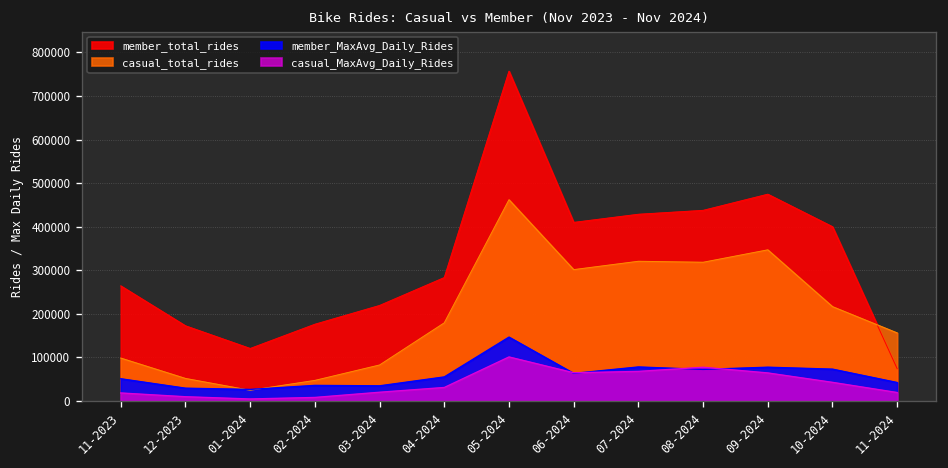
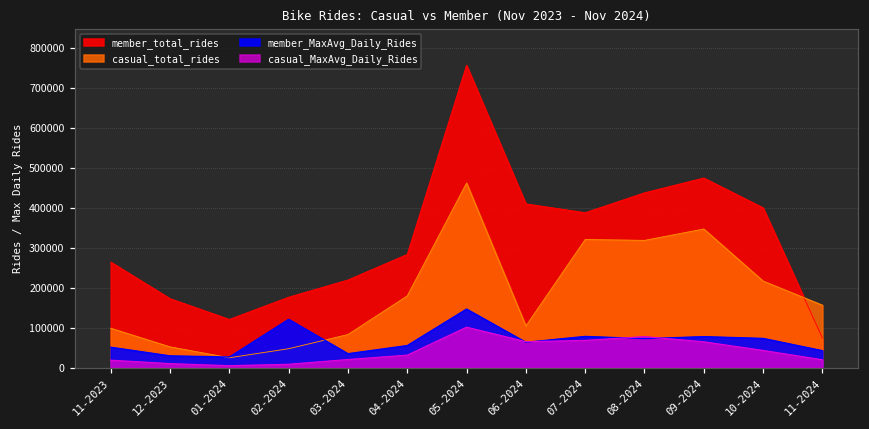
member_MaxAvg_Daily_Rides, 02-2024: 40000 -> 120000
casual_total_rides, 06-2024: 300000 -> 100000
member_total_rides, 07-2024: 430000 -> 390000
